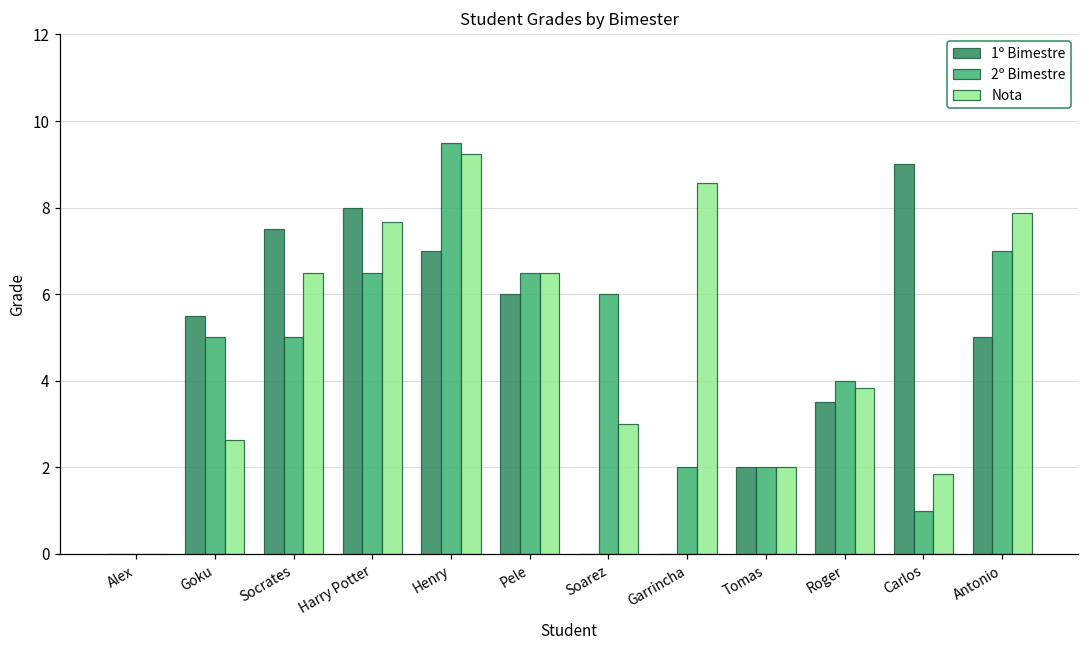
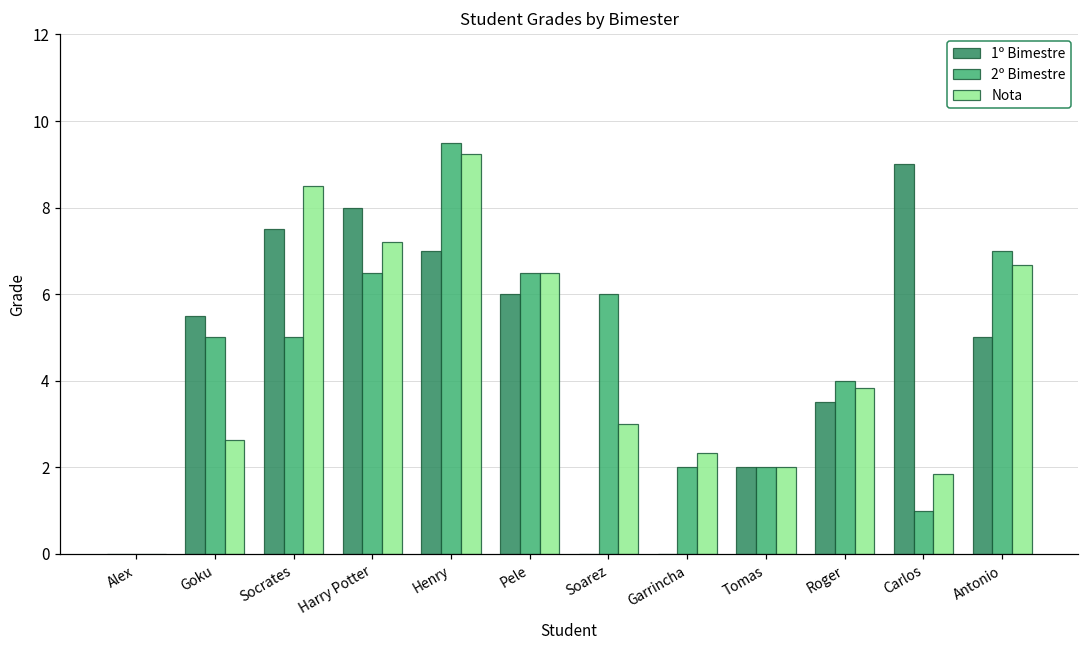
Nota, Socrates: 6.5 -> 8.5
Nota, Harry Potter: 7.7 -> 7.2
Nota, Garrincha: 8.6 -> 2.3
Nota, Antonio: 7.9 -> 6.7
